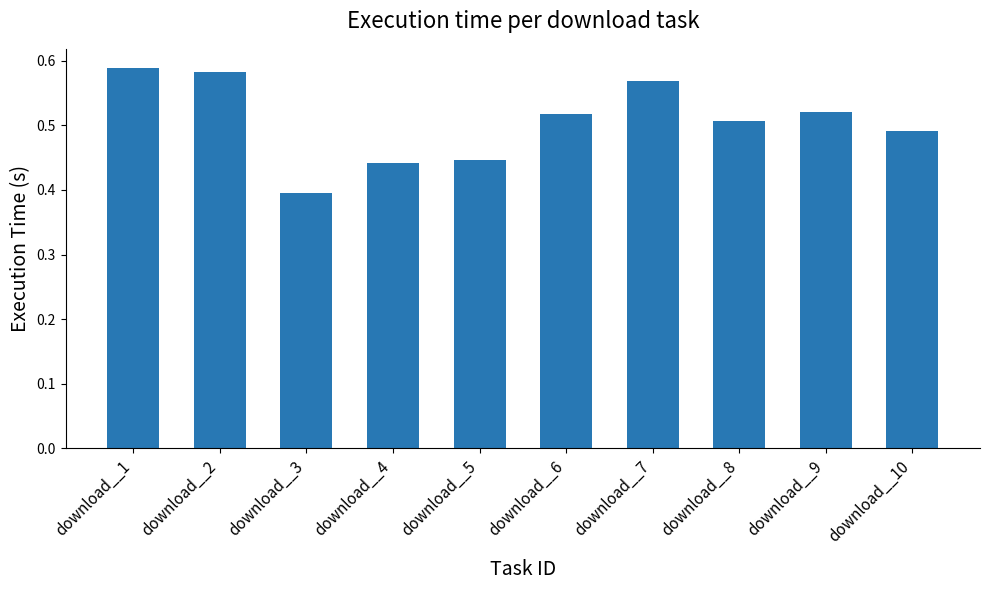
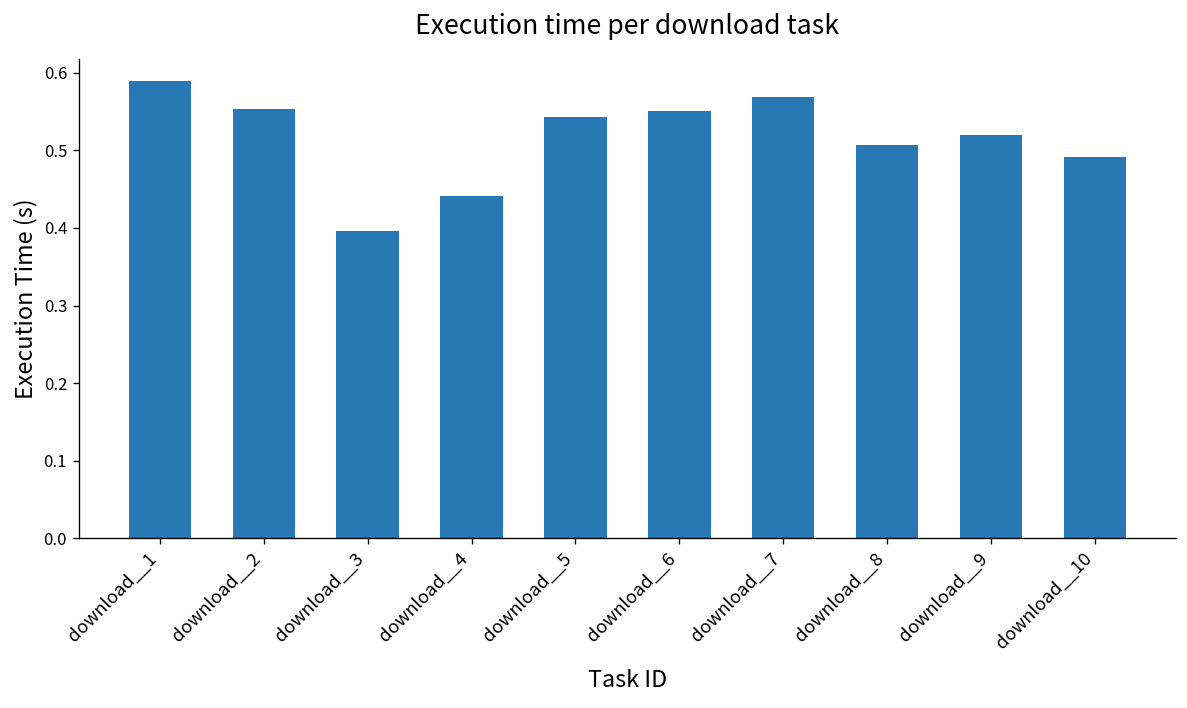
download__2: 0.58 -> 0.55
download__5: 0.45 -> 0.54
download__6: 0.52 -> 0.55
